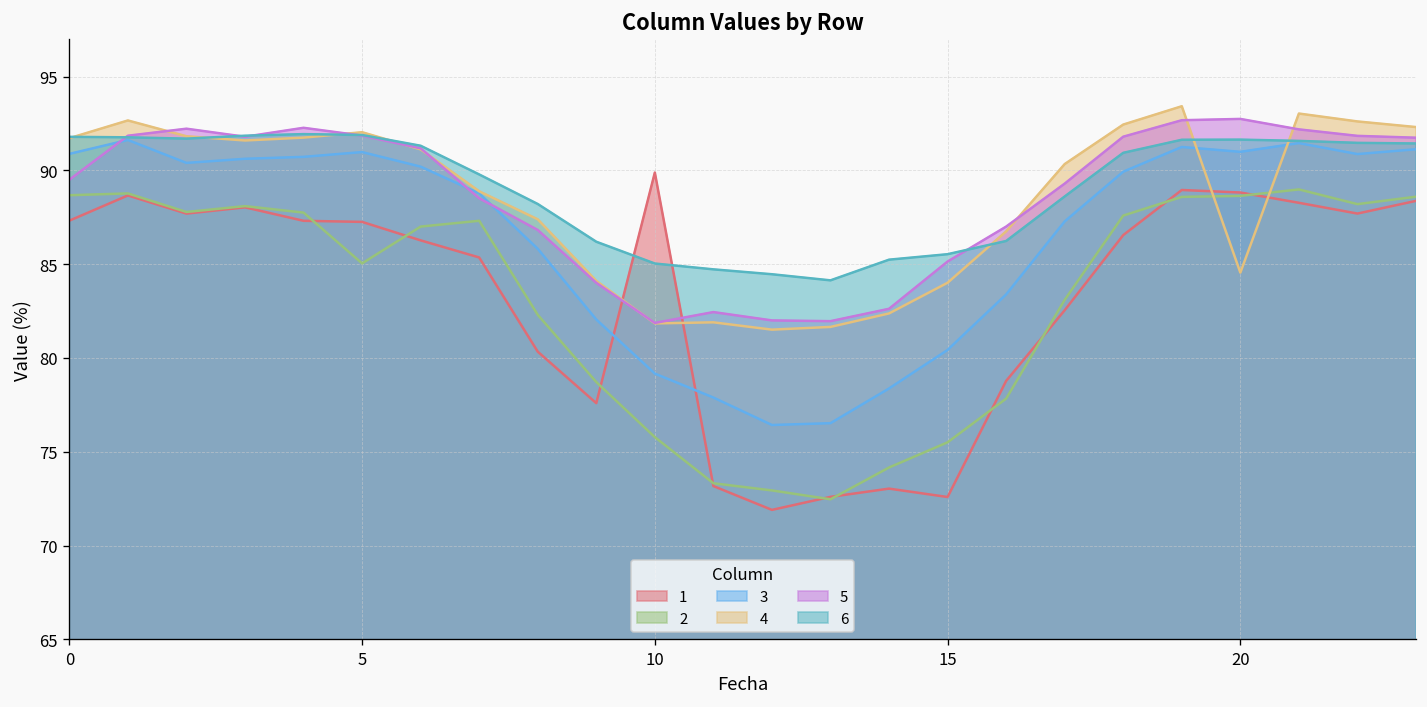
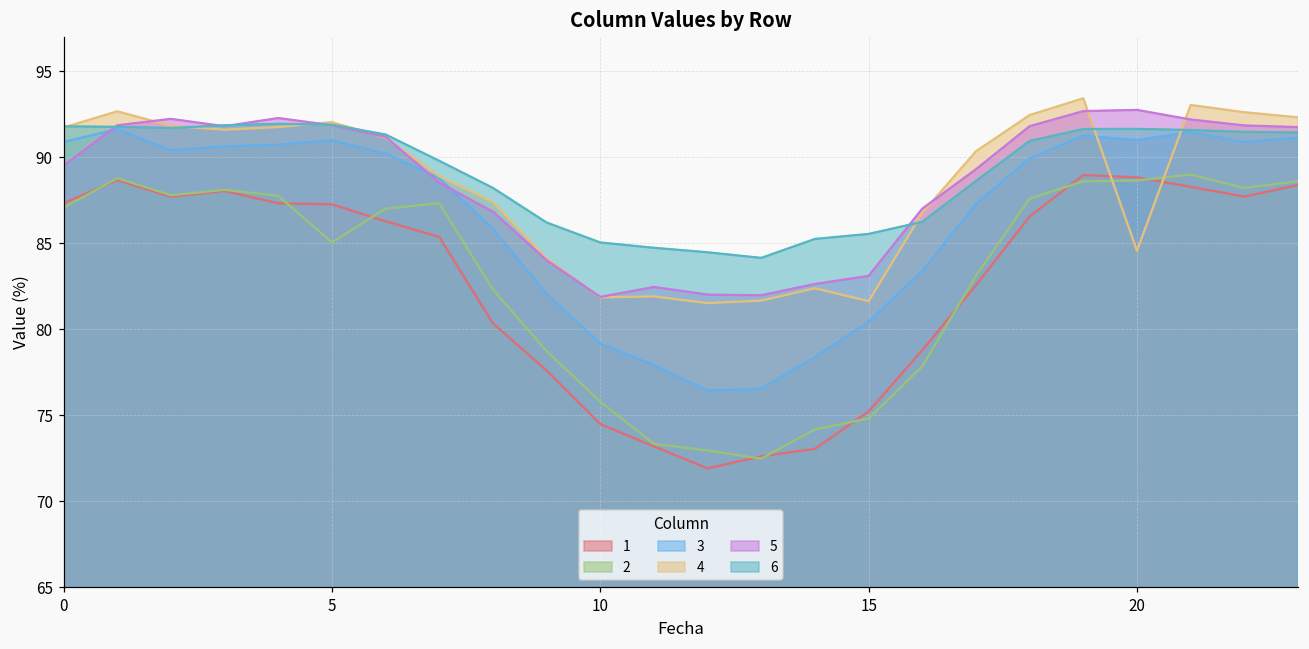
2, 0: 88.7 -> 87.1
1, 10: 89.9 -> 74.5
1, 15: 72.6 -> 75.2
2, 15: 75.5 -> 74.8
4, 15: 84.0 -> 81.6
5, 15: 85.1 -> 83.1
